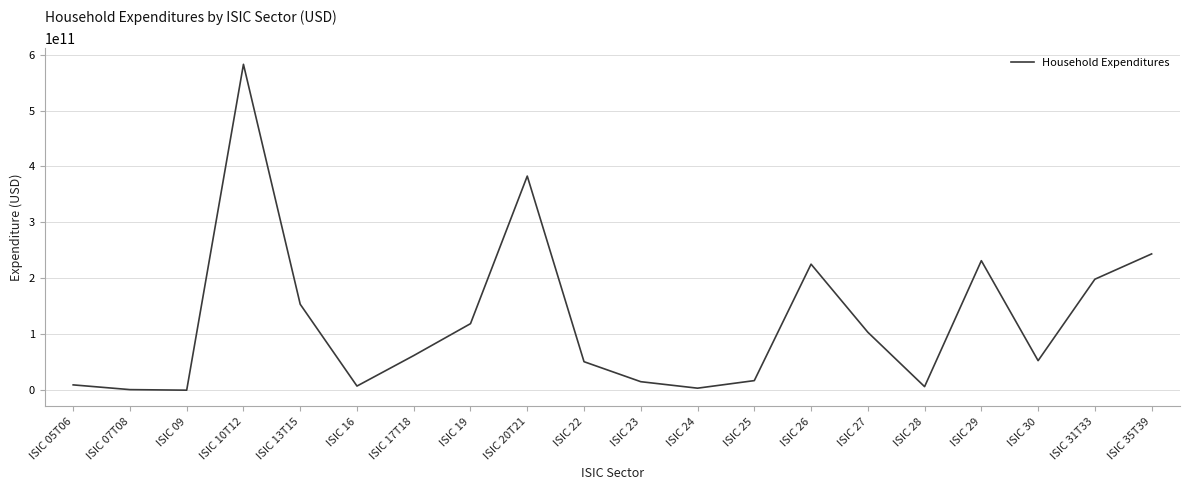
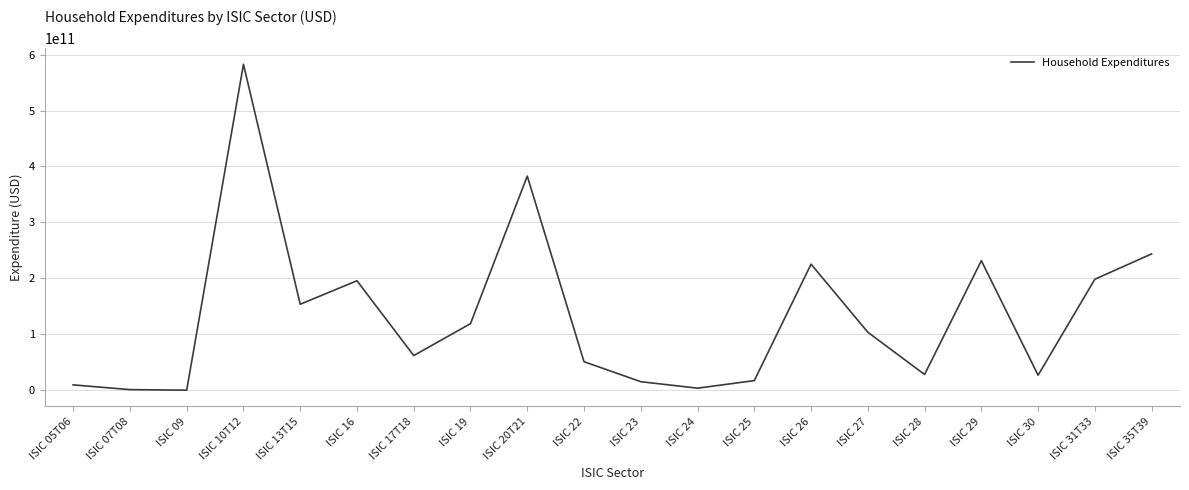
ISIC 16: 10000000000 -> 200000000000
ISIC 28: 10000000000 -> 30000000000
ISIC 30: 50000000000 -> 30000000000
